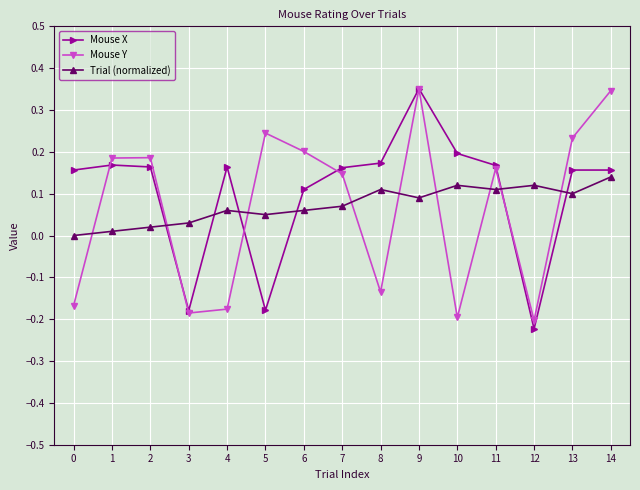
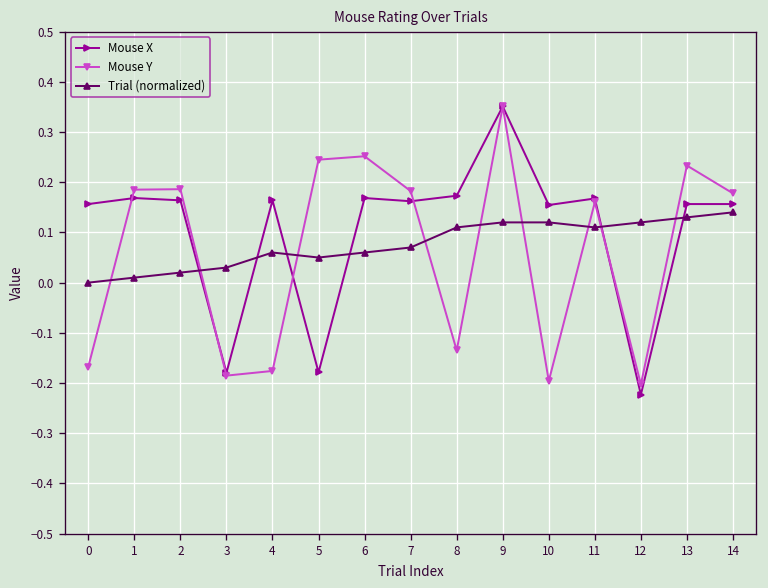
Mouse X, 6: 0.11 -> 0.17
Mouse Y, 6: 0.20 -> 0.25
Mouse Y, 7: 0.15 -> 0.18
Trial (normalized), 9: 0.09 -> 0.12
Mouse X, 10: 0.20 -> 0.15
Trial (normalized), 13: 0.10 -> 0.13
Mouse Y, 14: 0.35 -> 0.18
